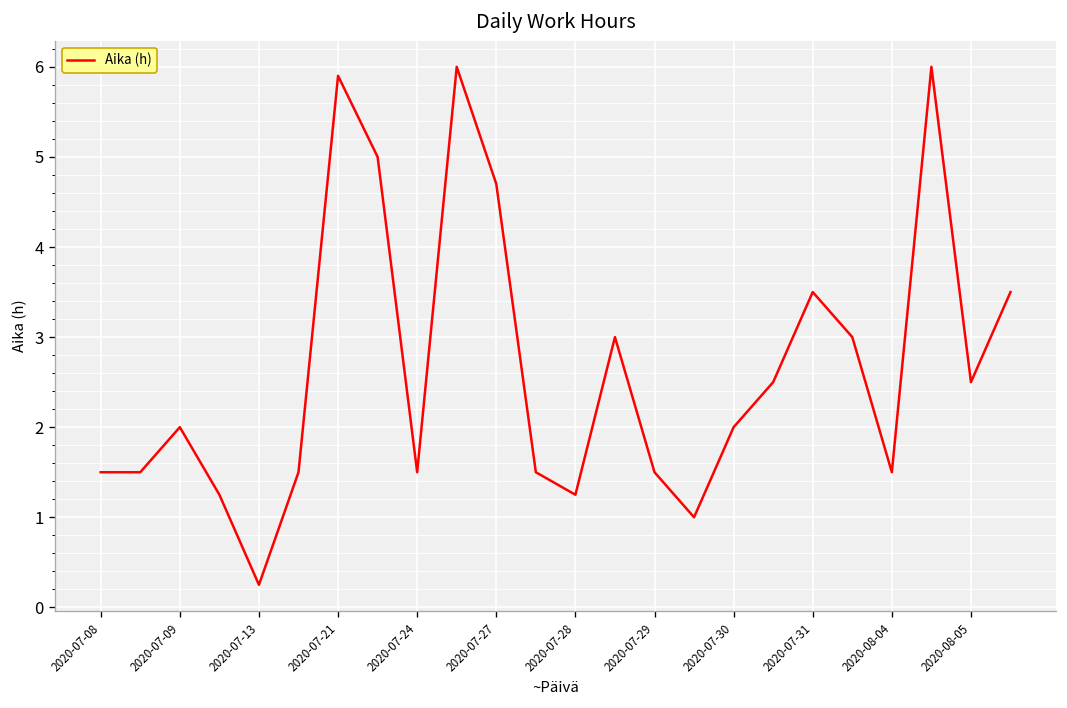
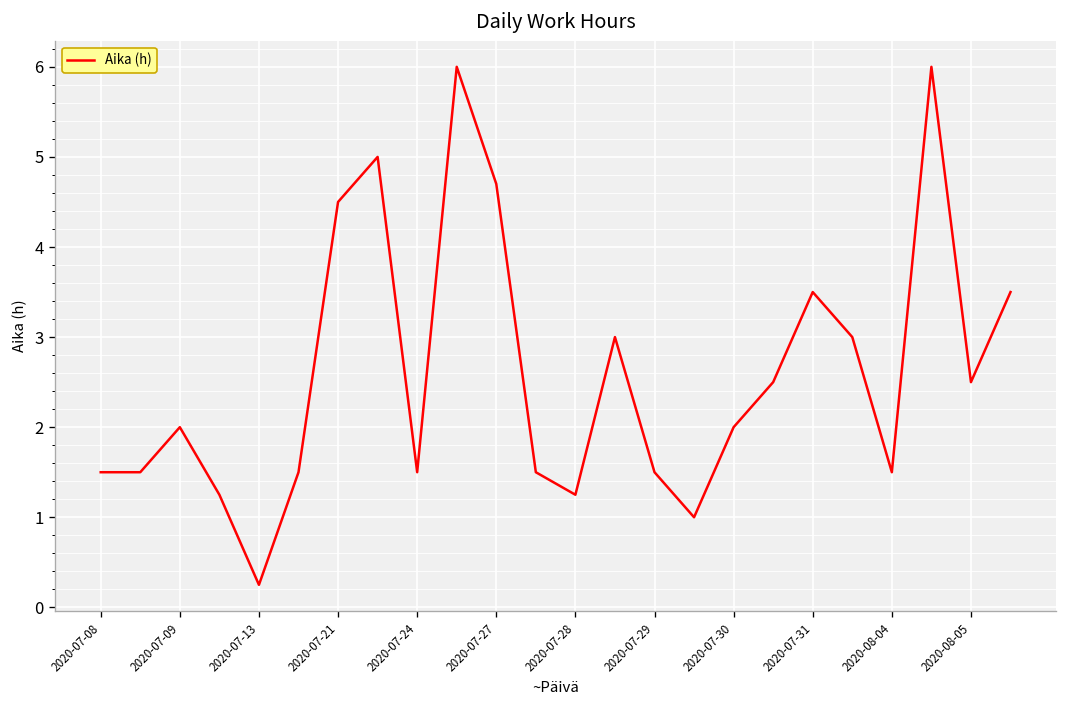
2020-07-21: 5.9 -> 4.5
